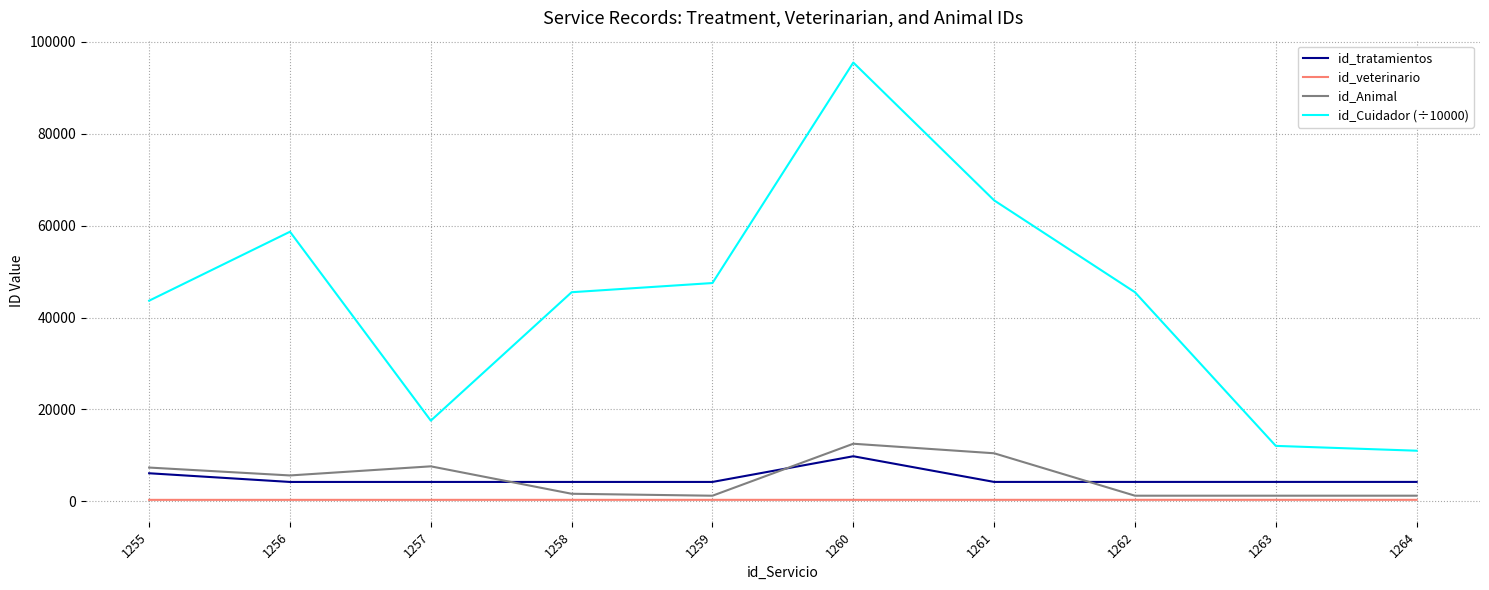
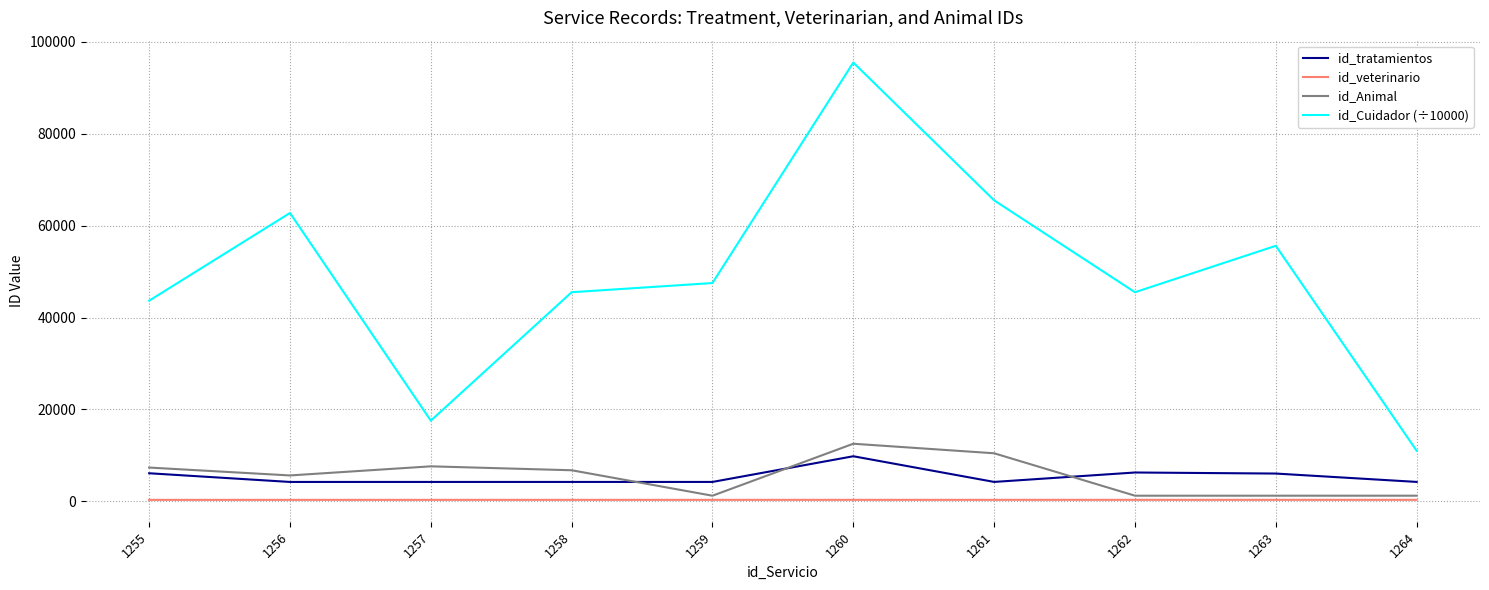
id_Cuidador (÷10000), 1256: 59000 -> 63000
id_Animal, 1258: 2000 -> 7000
id_tratamientos, 1262: 4000 -> 6000
id_tratamientos, 1263: 4000 -> 6000
id_Cuidador (÷10000), 1263: 12000 -> 56000
